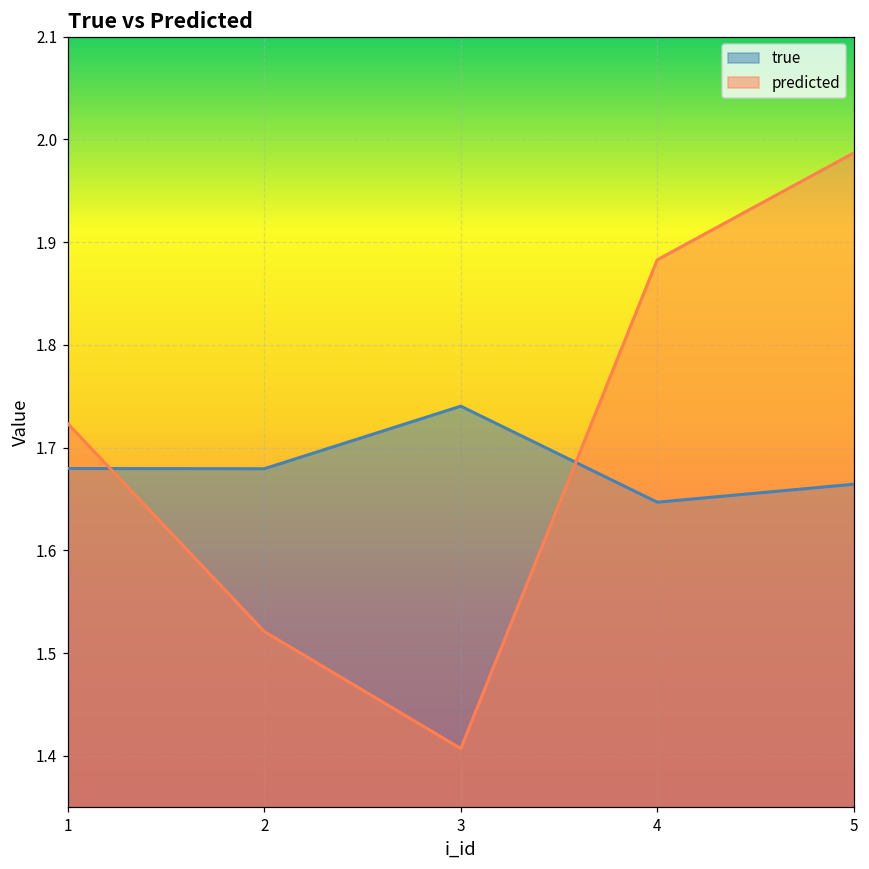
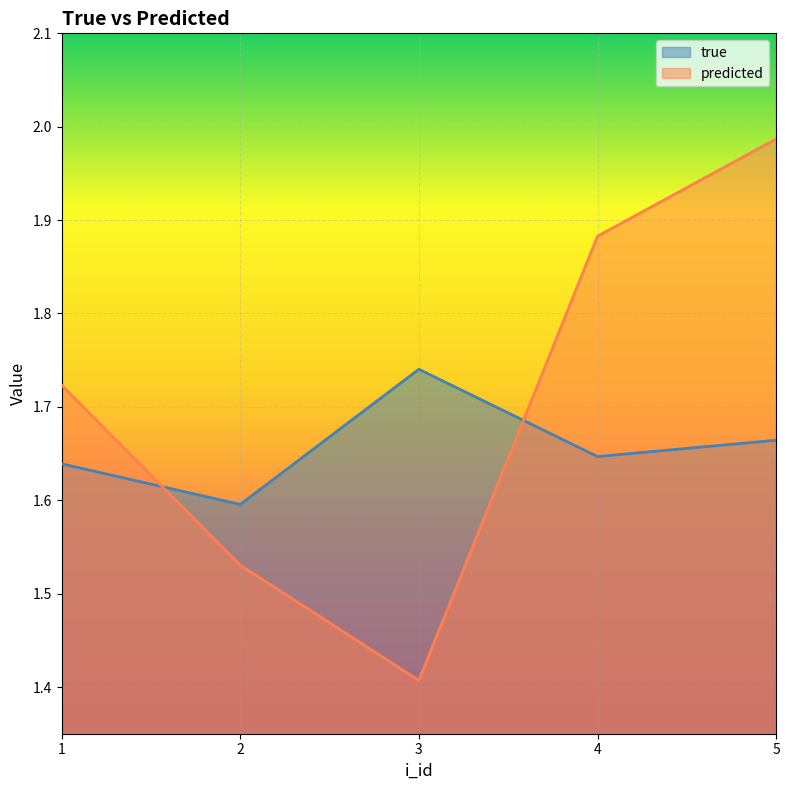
true, 1: 1.68 -> 1.64
true, 2: 1.68 -> 1.60
predicted, 2: 1.52 -> 1.53
